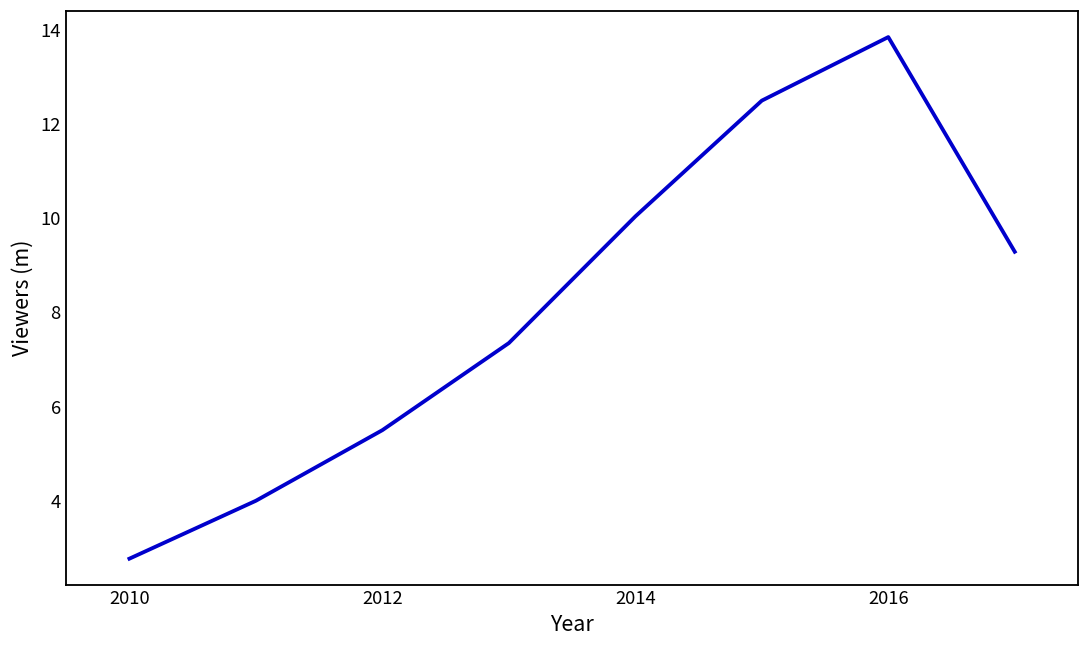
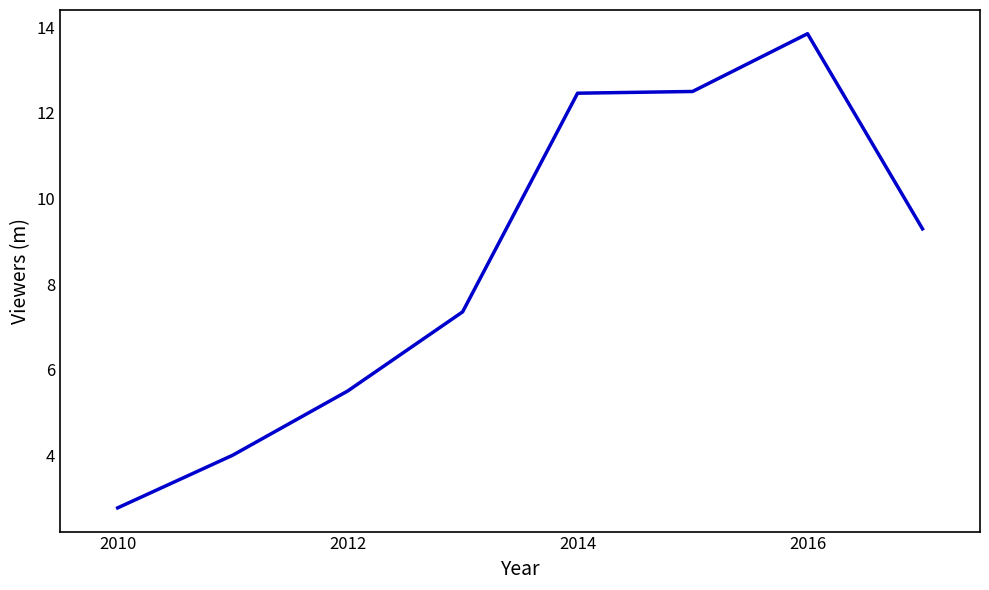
2014: 10.0 -> 12.5
